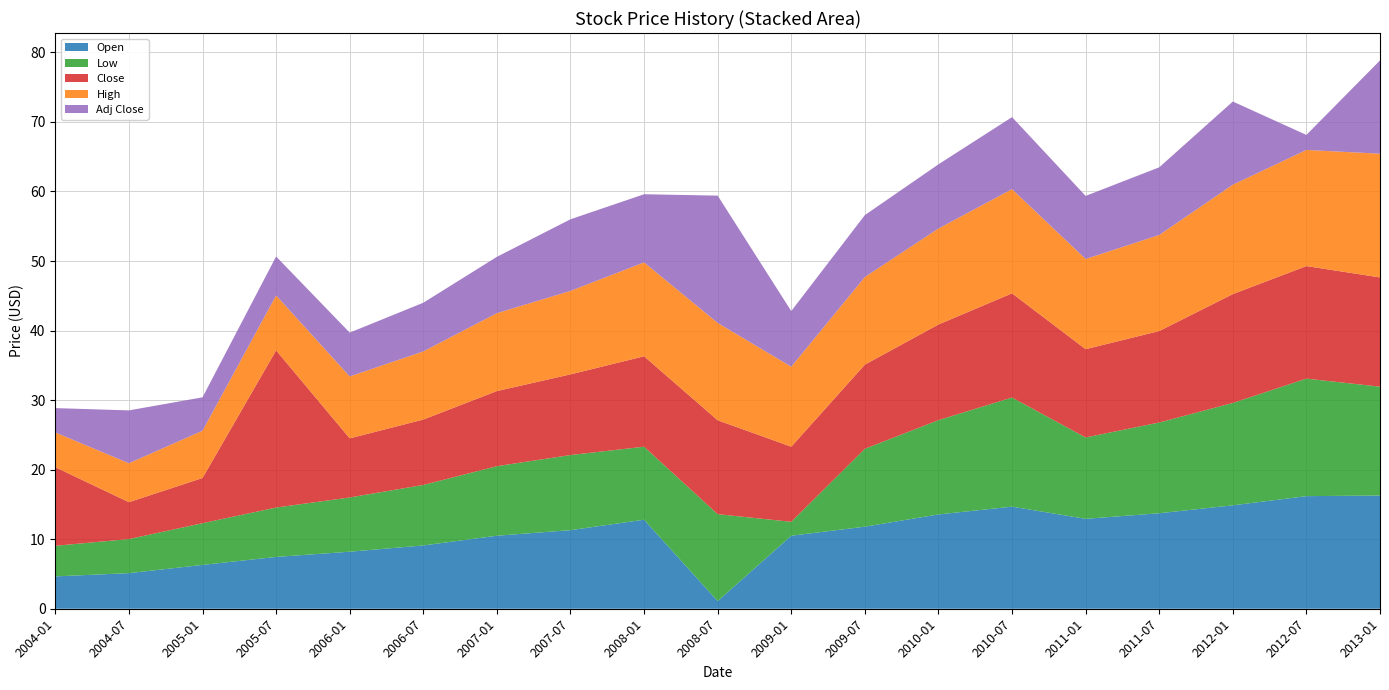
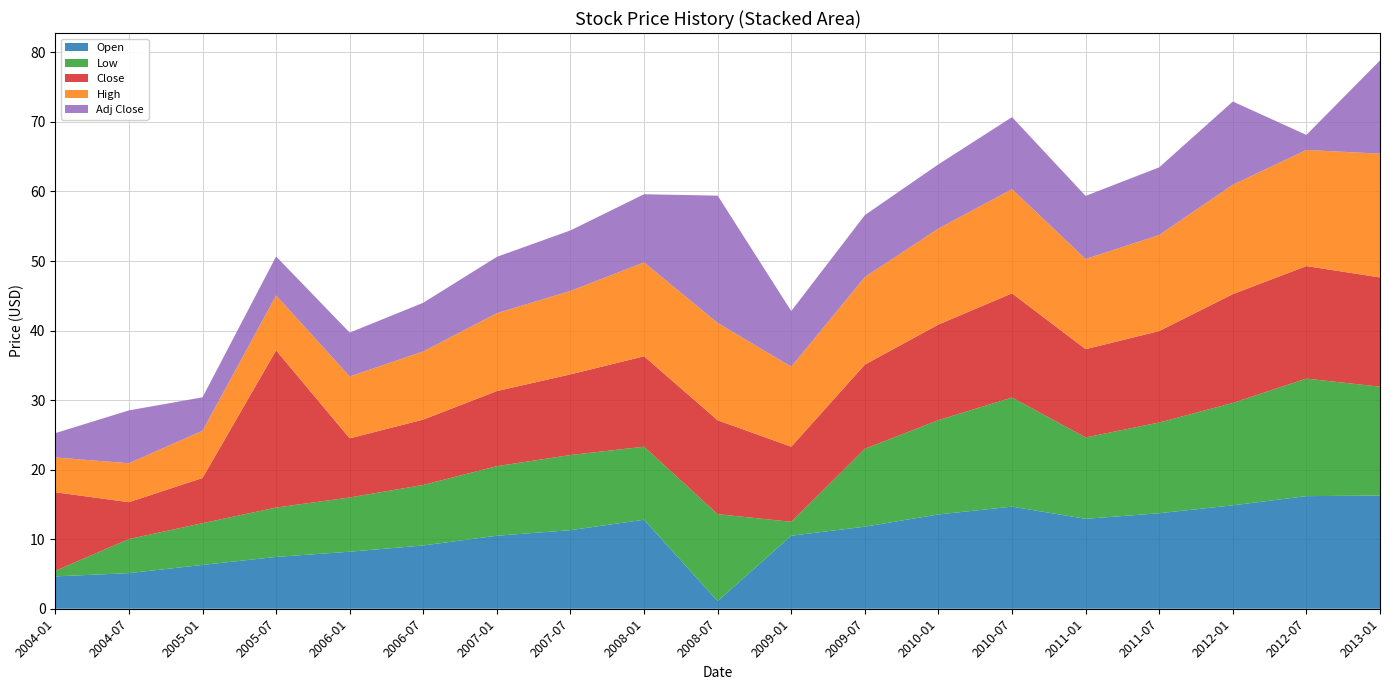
Low, 2004-01: 4 -> 1
Adj Close, 2007-07: 10 -> 9
